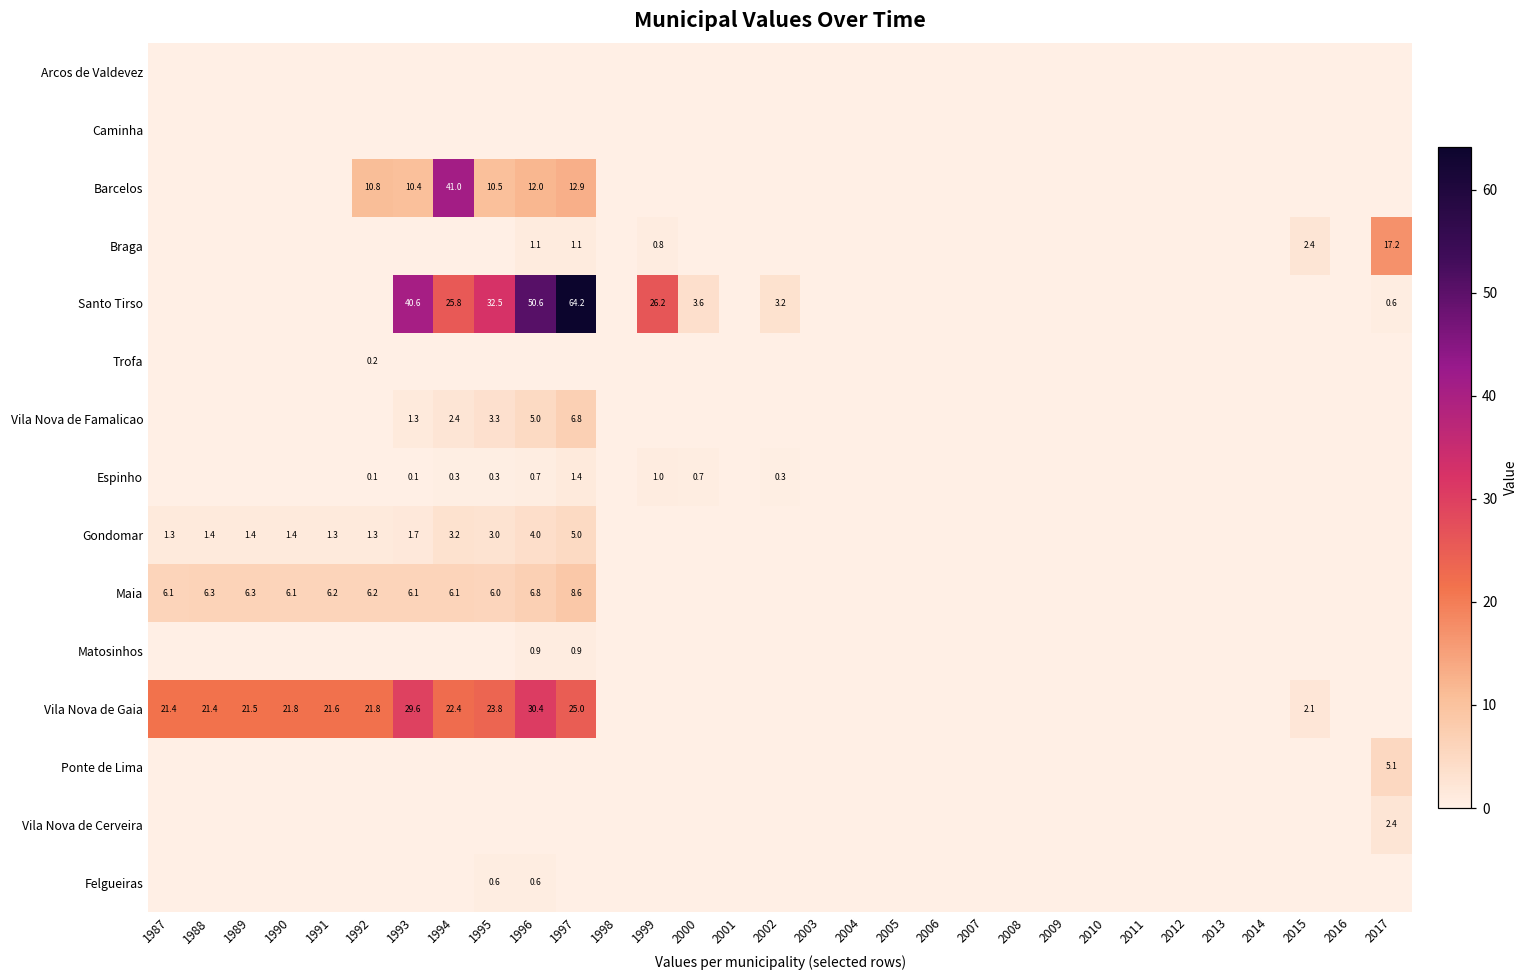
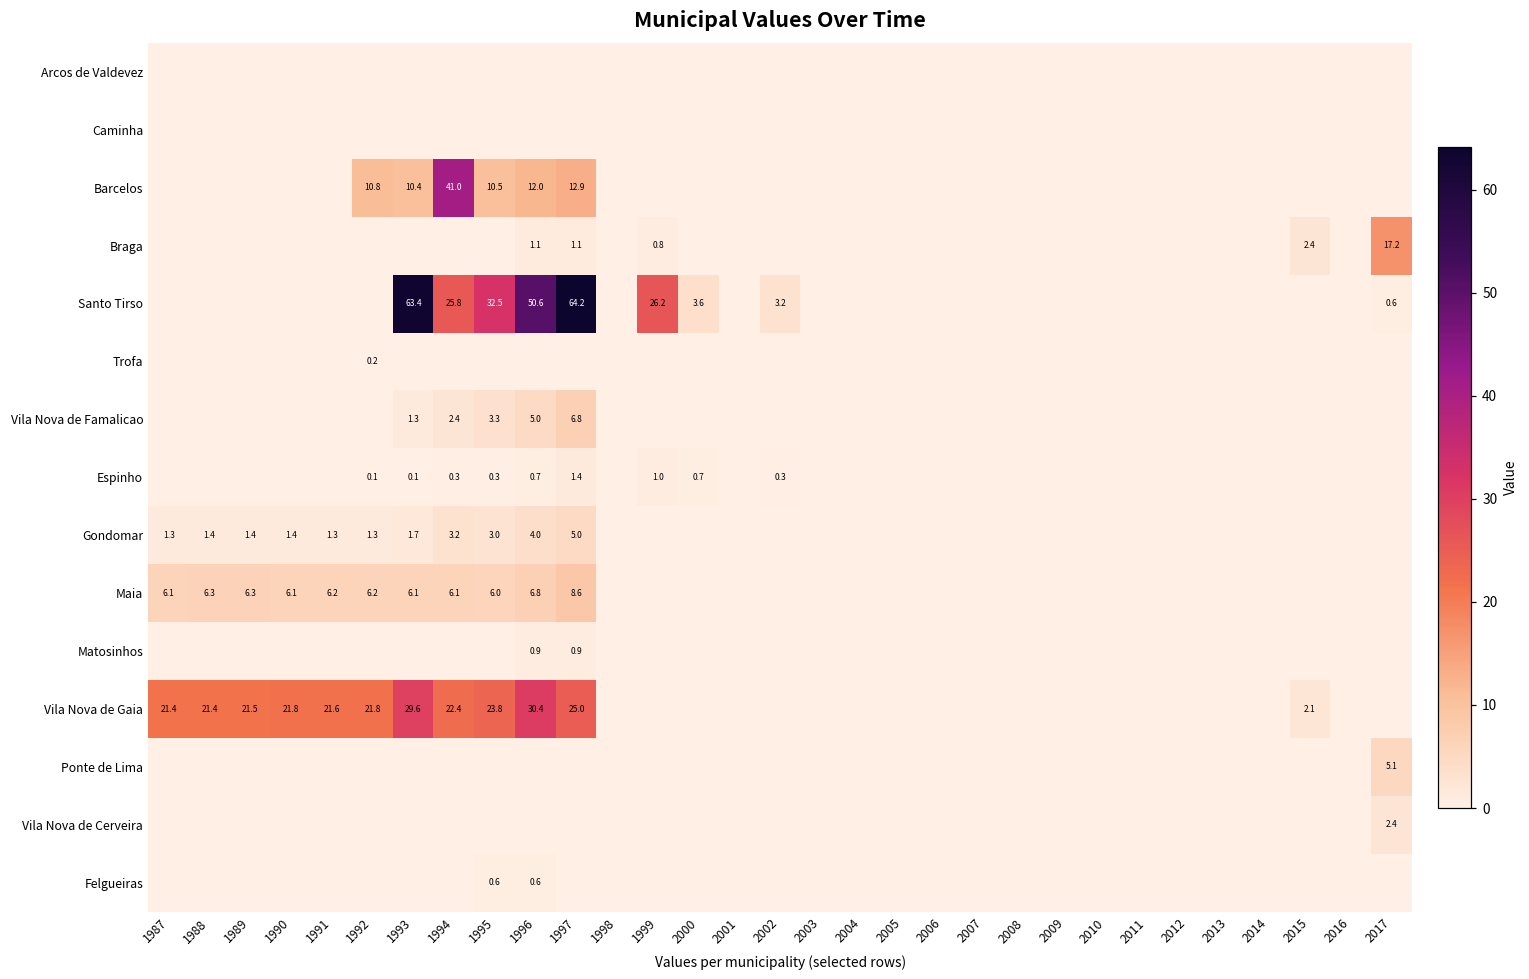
Santo Tirso, 1993: 40.6 -> 63.4
